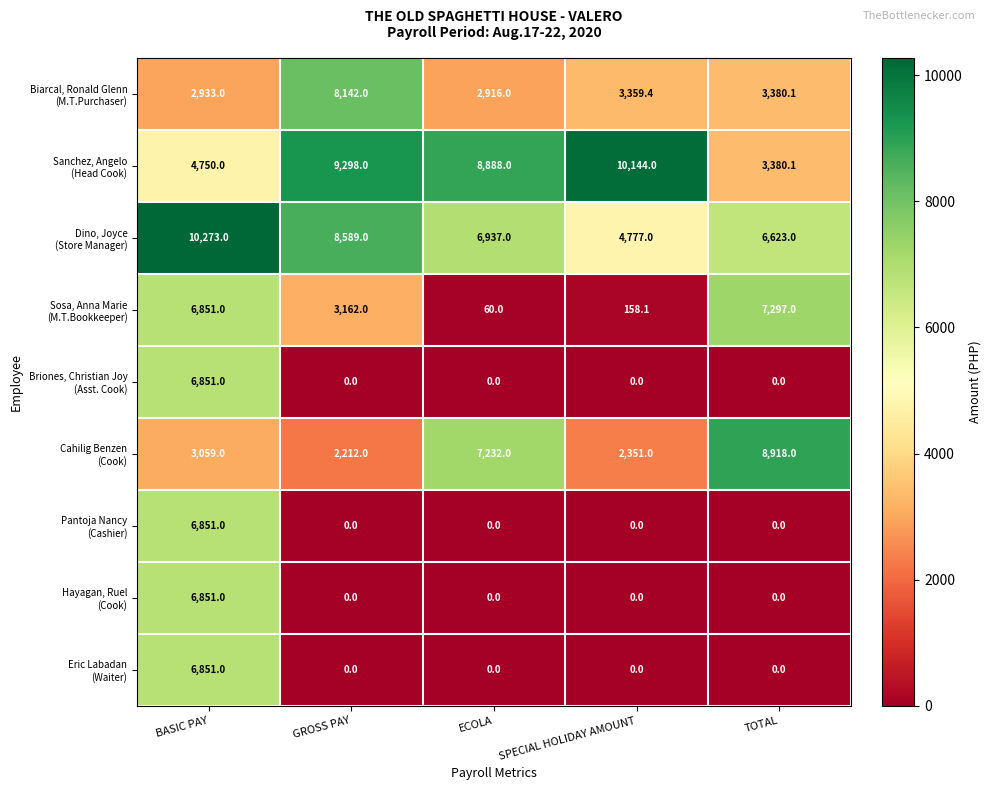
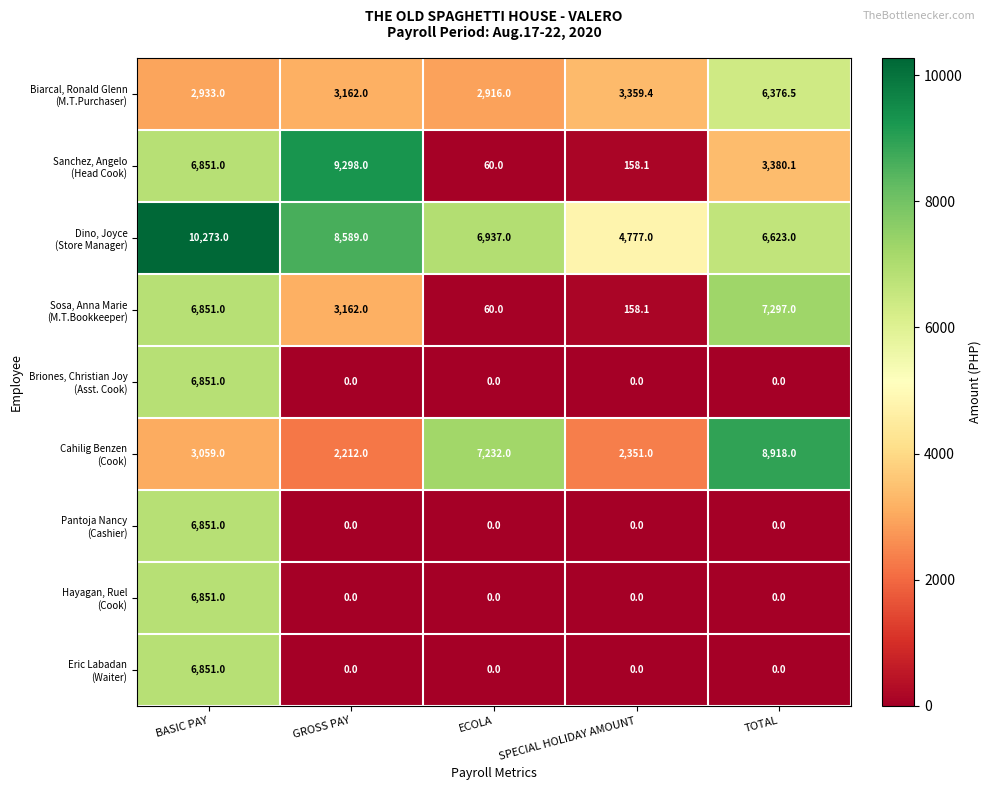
Biarcal, Ronald Glenn (M.T.Purchaser), GROSS PAY: 8,142.0 -> 3,162.0
Biarcal, Ronald Glenn (M.T.Purchaser), TOTAL: 3,380.1 -> 6,376.5
Sanchez, Angelo (Head Cook), BASIC PAY: 4,750.0 -> 6,851.0
Sanchez, Angelo (Head Cook), ECOLA: 8,888.0 -> 60.0
Sanchez, Angelo (Head Cook), SPECIAL HOLIDAY AMOUNT: 10,144.0 -> 158.1
